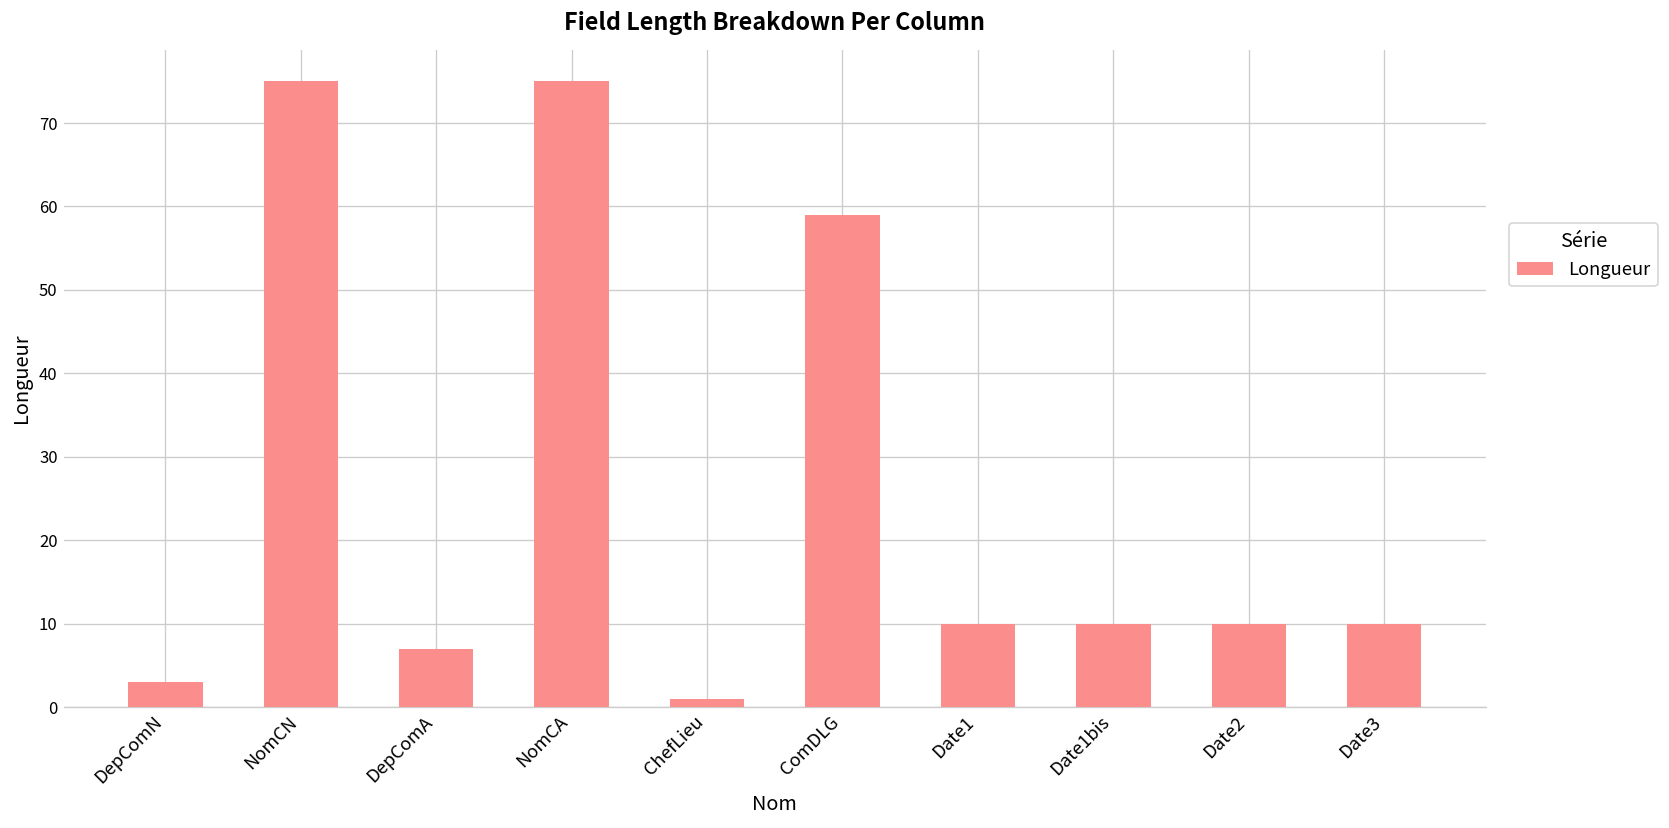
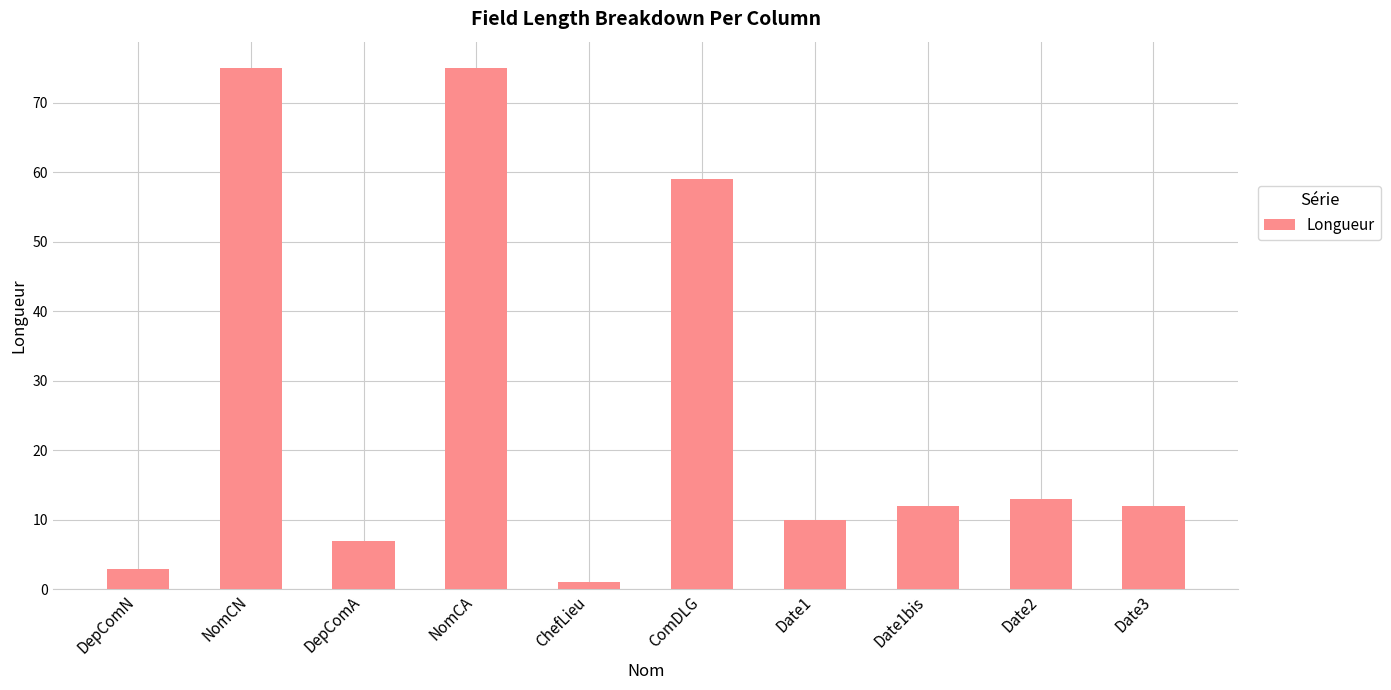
Date1bis: 10 -> 12
Date2: 10 -> 13
Date3: 10 -> 12
